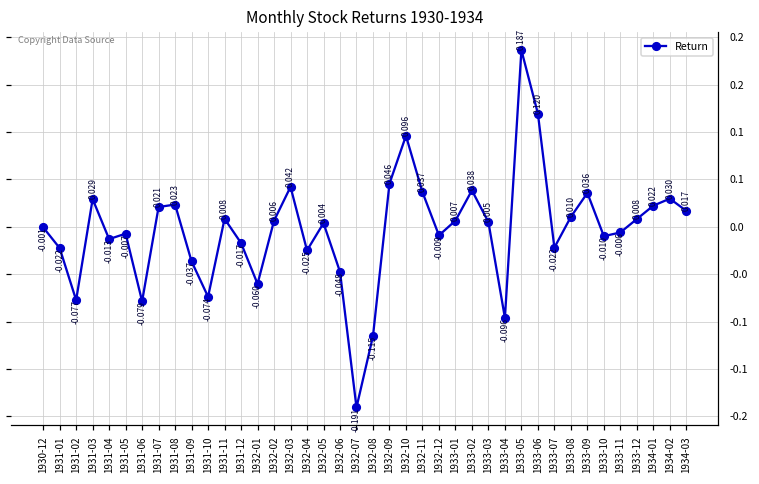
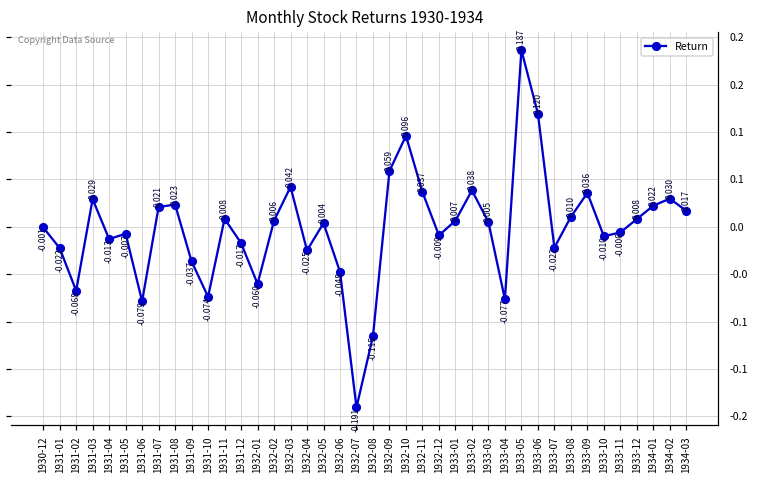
1931-02: -0.077 -> -0.068
1932-09: 0.046 -> 0.059
1933-04: -0.096 -> -0.077
